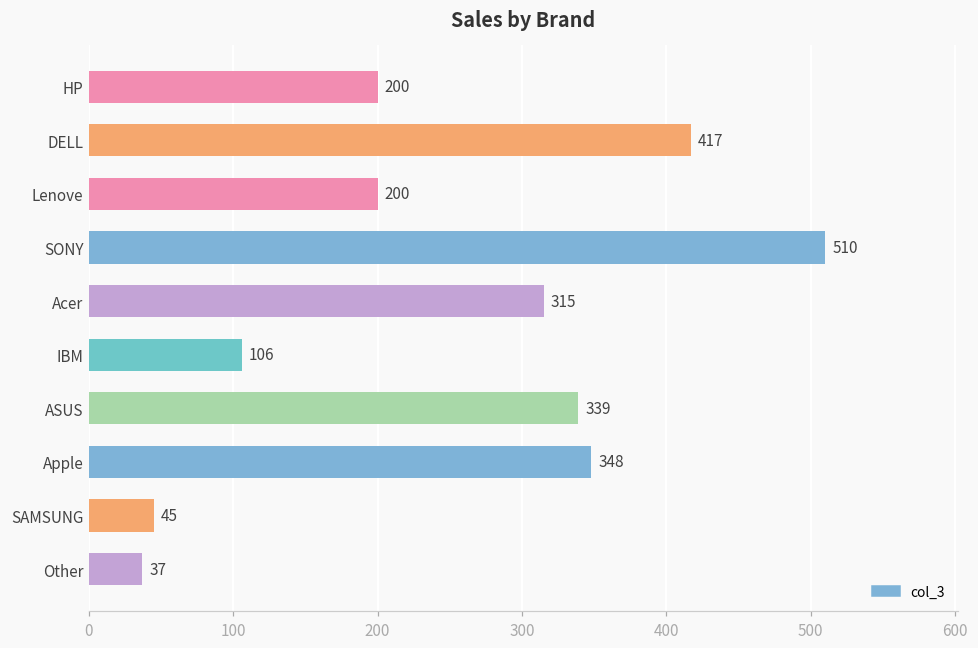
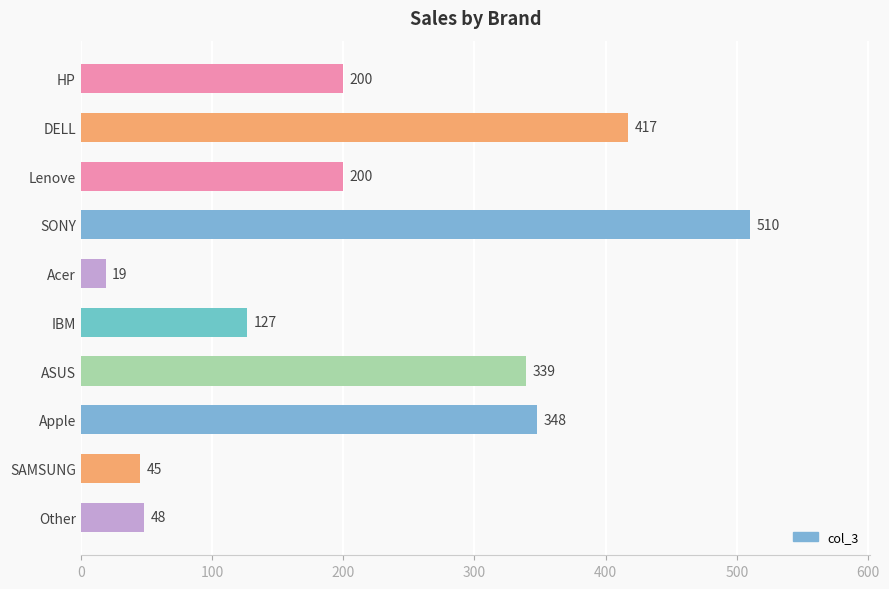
Acer: 315 -> 19
IBM: 106 -> 127
Other: 37 -> 48
